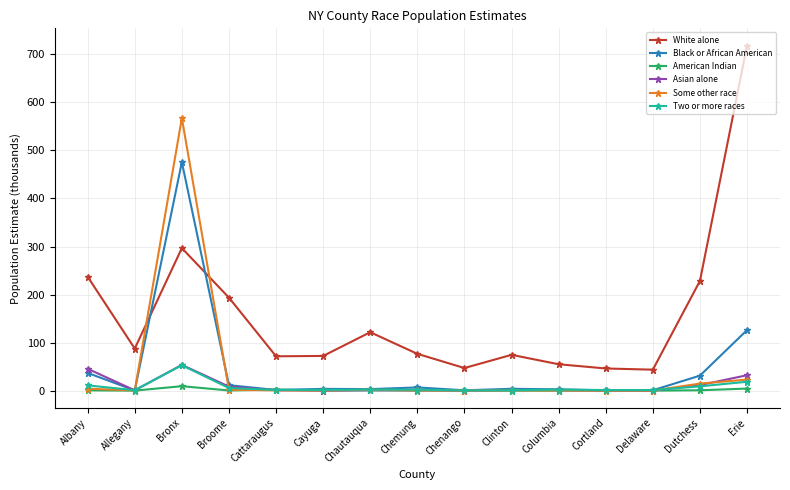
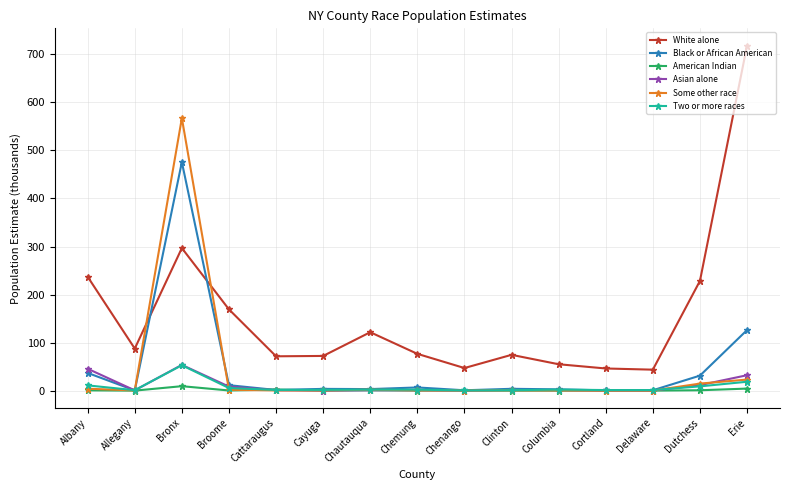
White alone, Broome: 190 -> 170
